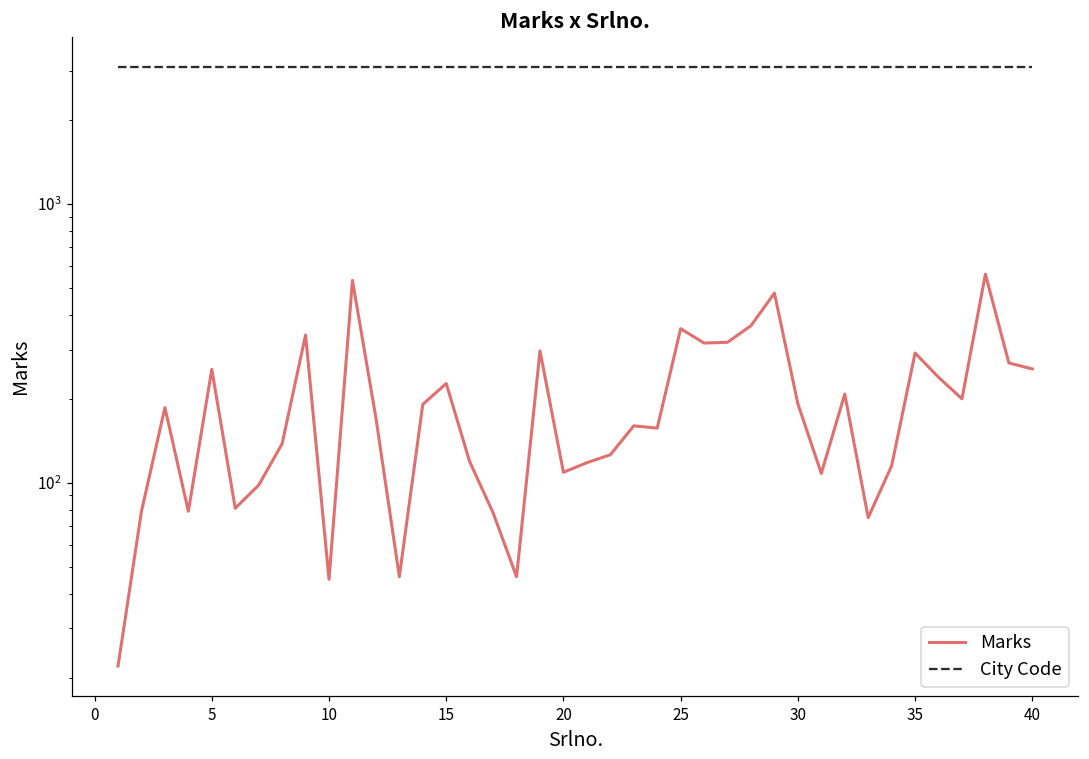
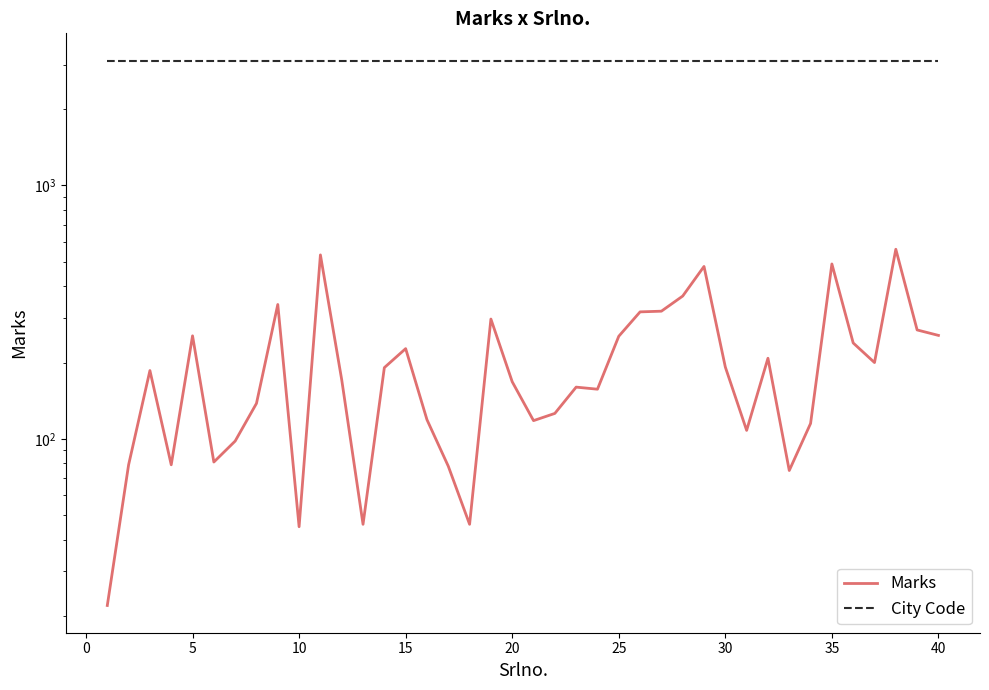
Marks, 20: 109 -> 170
Marks, 25: 360 -> 250
Marks, 35: 290 -> 490
